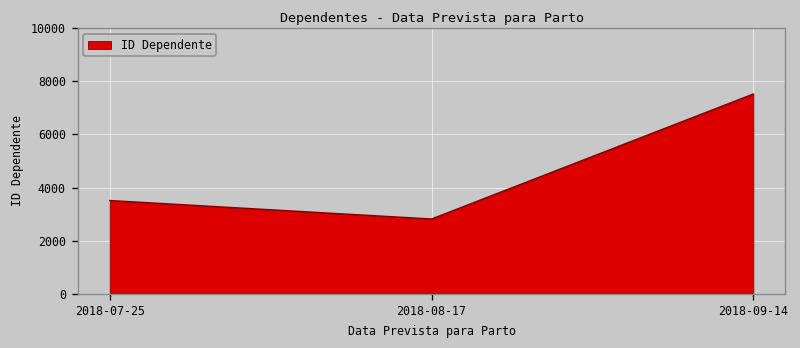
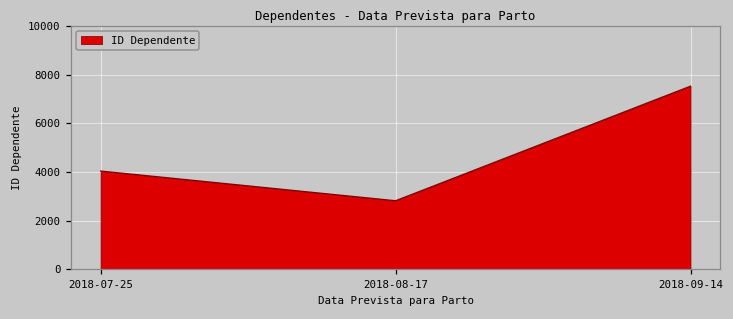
2018-07-25: 3500 -> 4000
